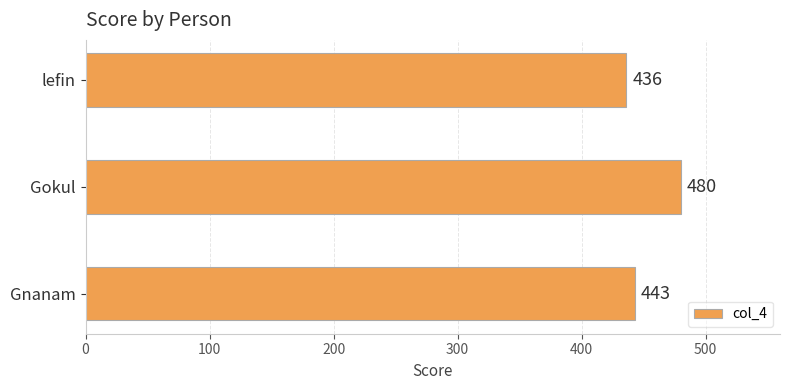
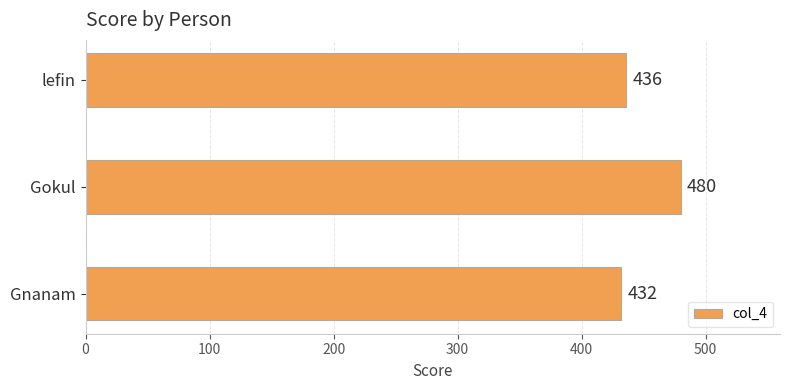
Gnanam: 443 -> 432
